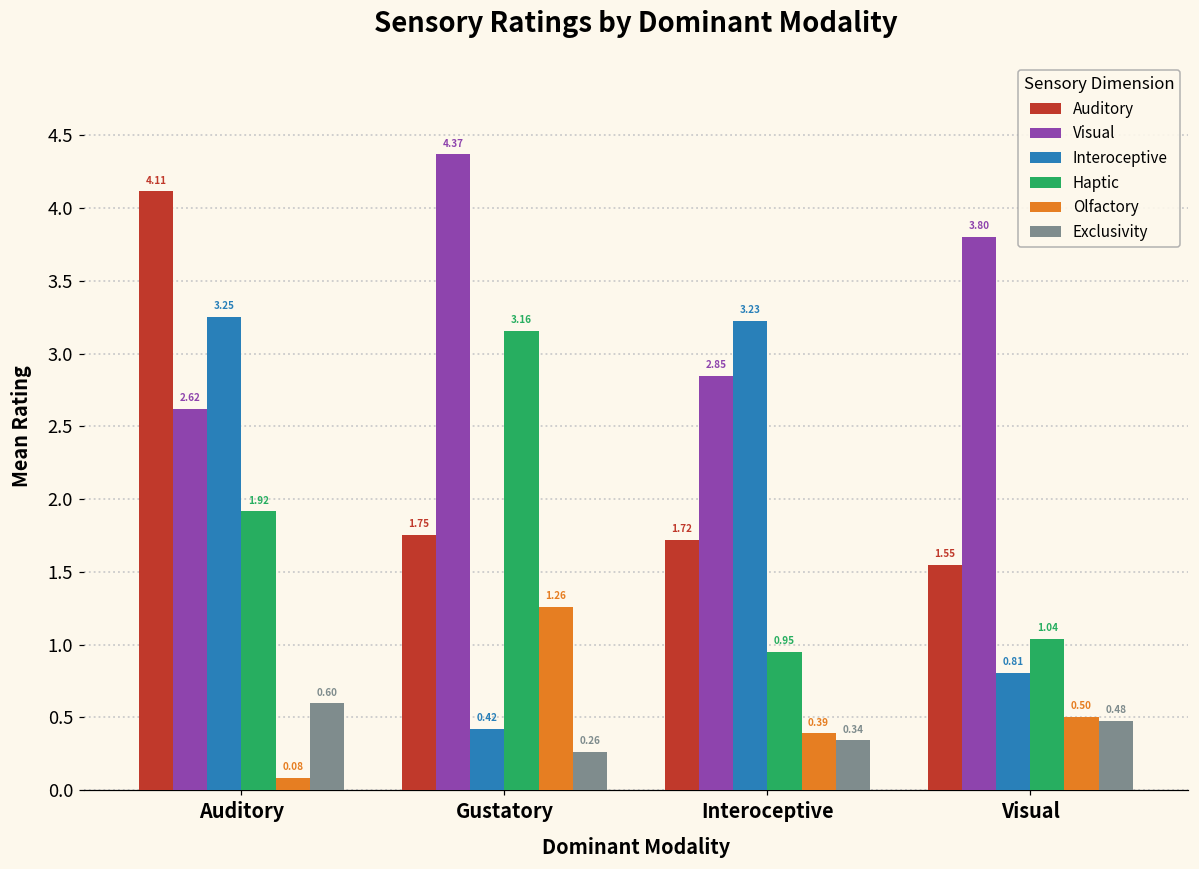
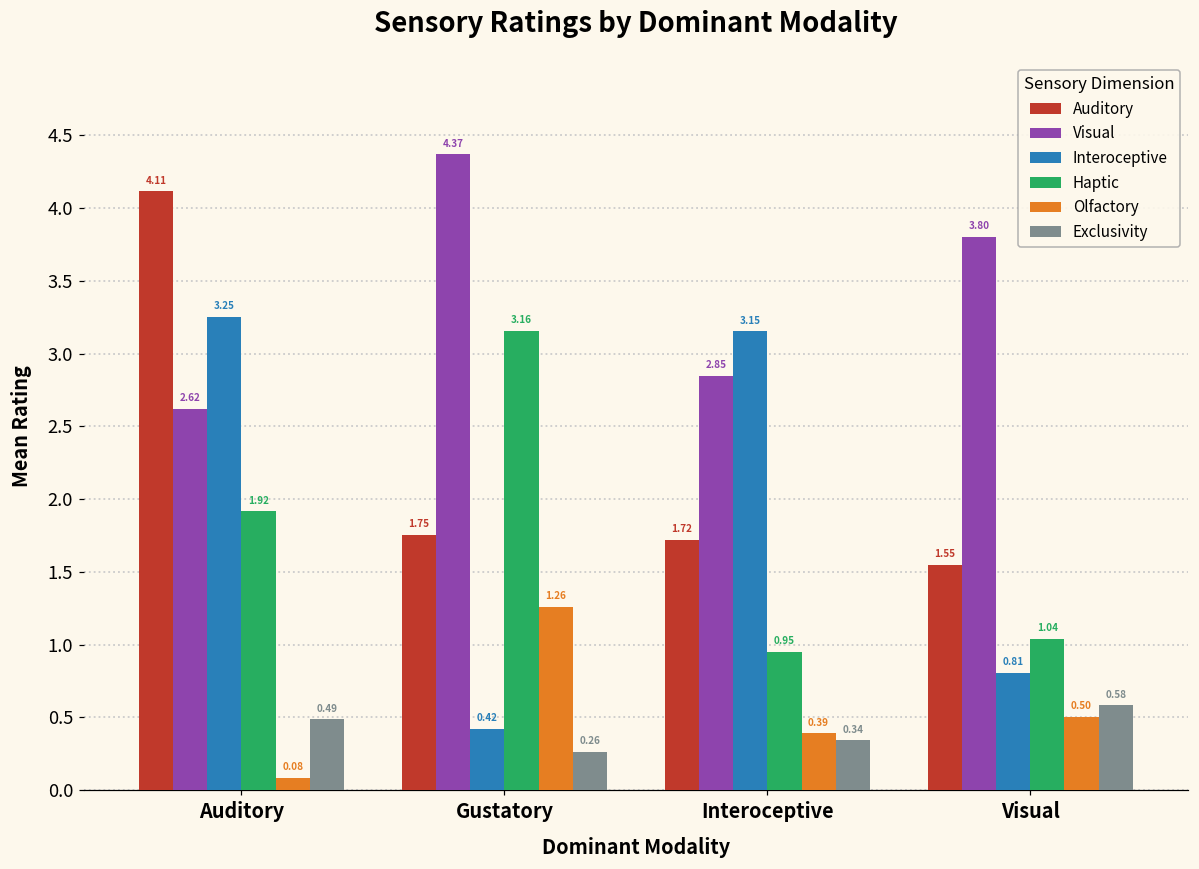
Exclusivity, Auditory: 0.60 -> 0.49
Interoceptive, Interoceptive: 3.23 -> 3.15
Exclusivity, Visual: 0.48 -> 0.58
